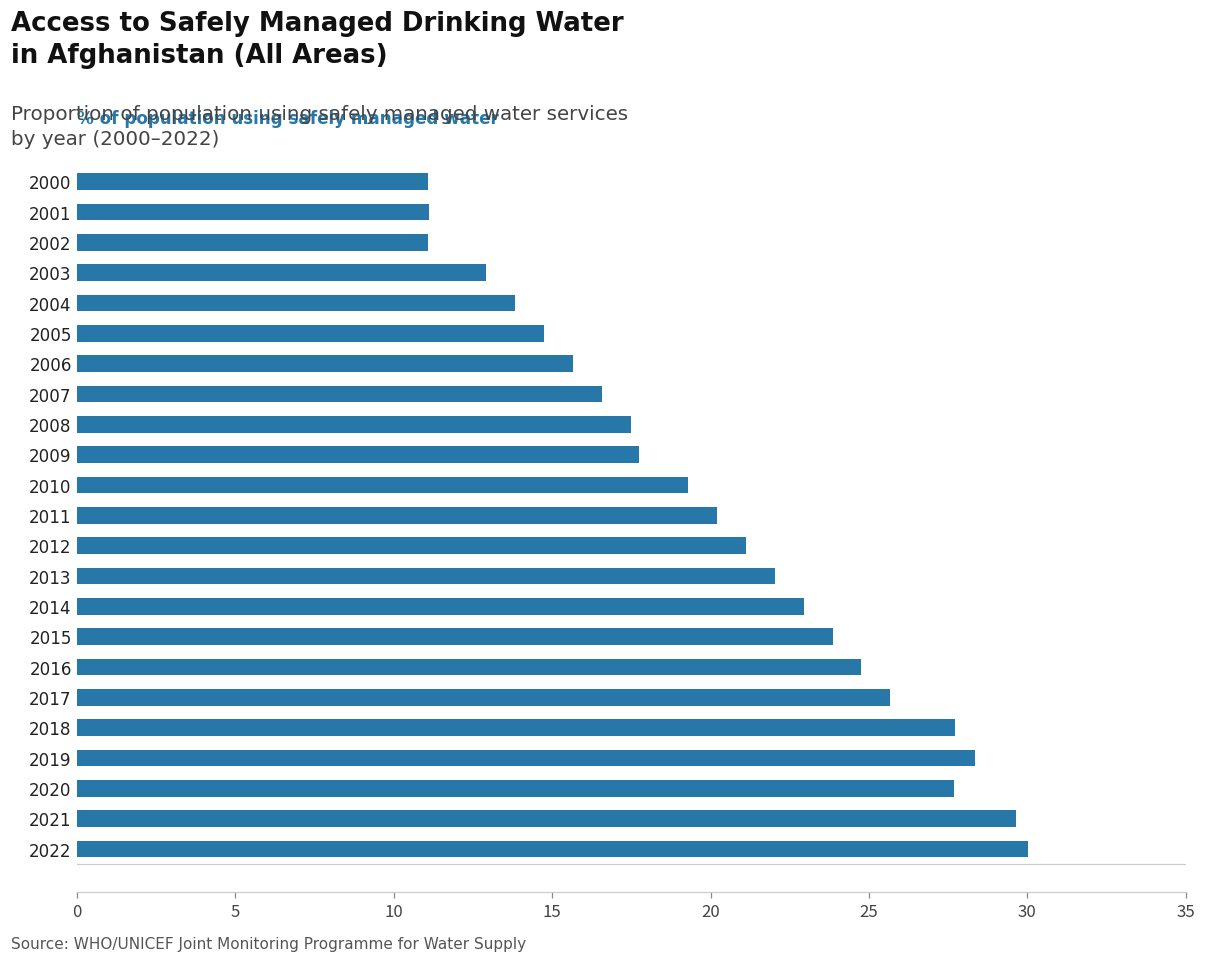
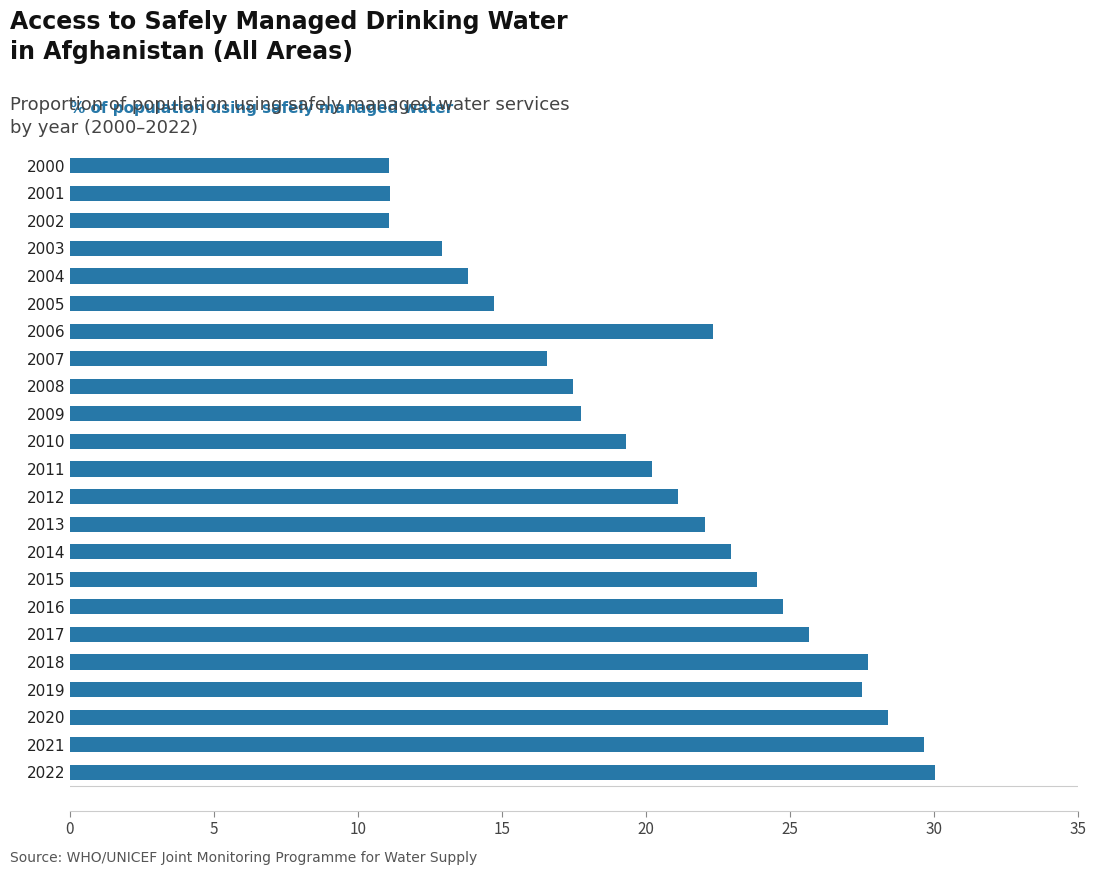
2006: 15.6 -> 22.3
2019: 28.3 -> 27.5
2020: 27.7 -> 28.4
